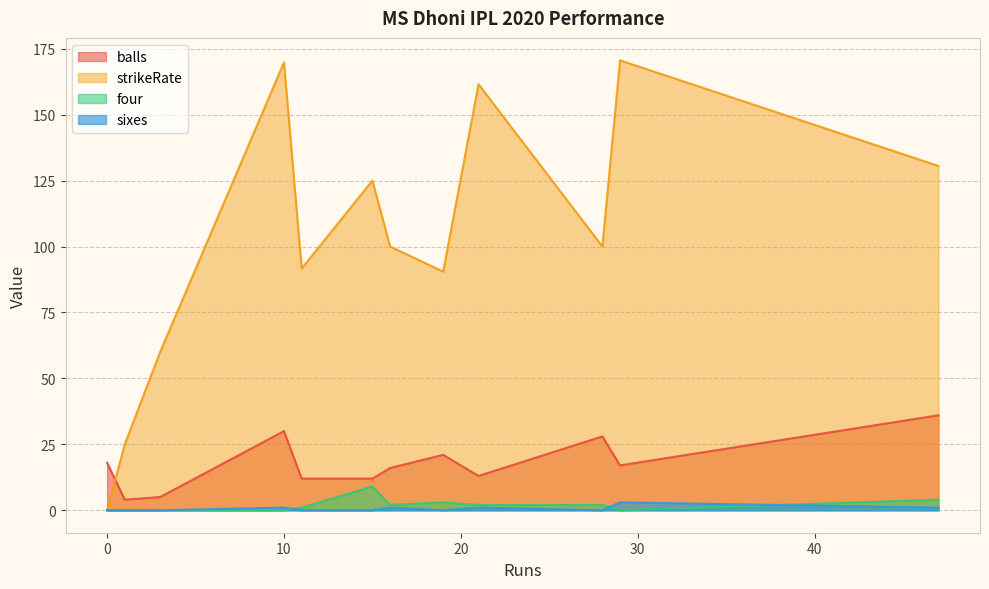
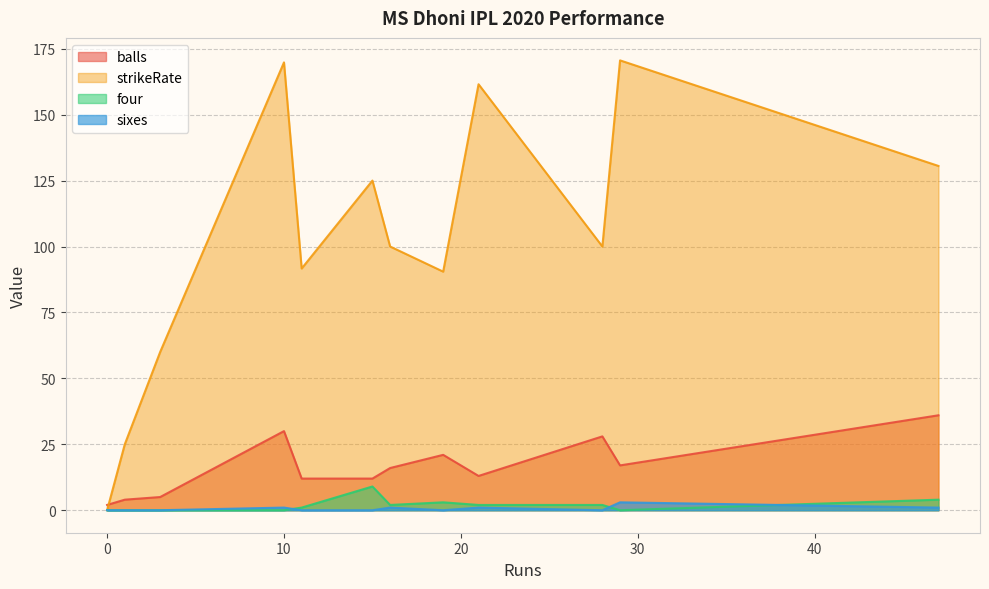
balls, 0: 18 -> 2
